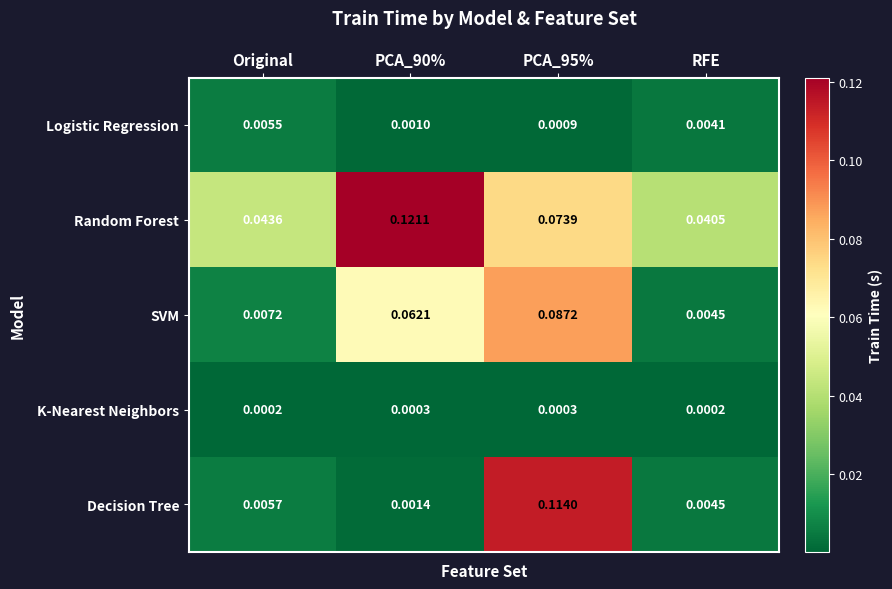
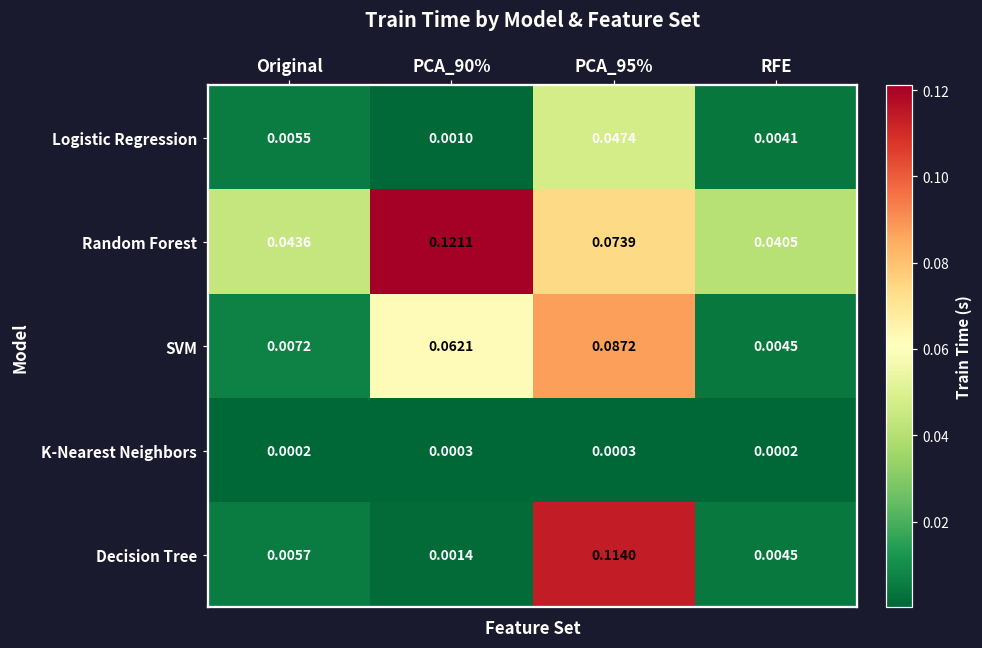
Logistic Regression, PCA_95%: 0.0009 -> 0.0474
